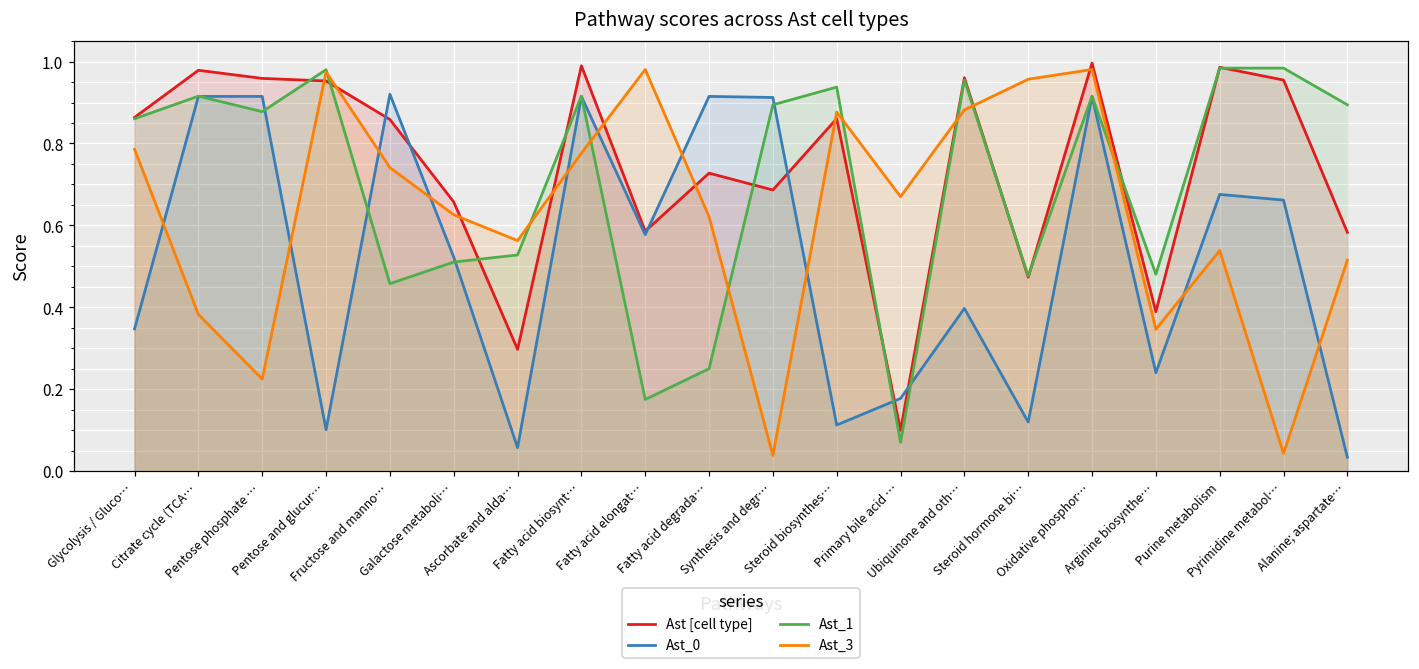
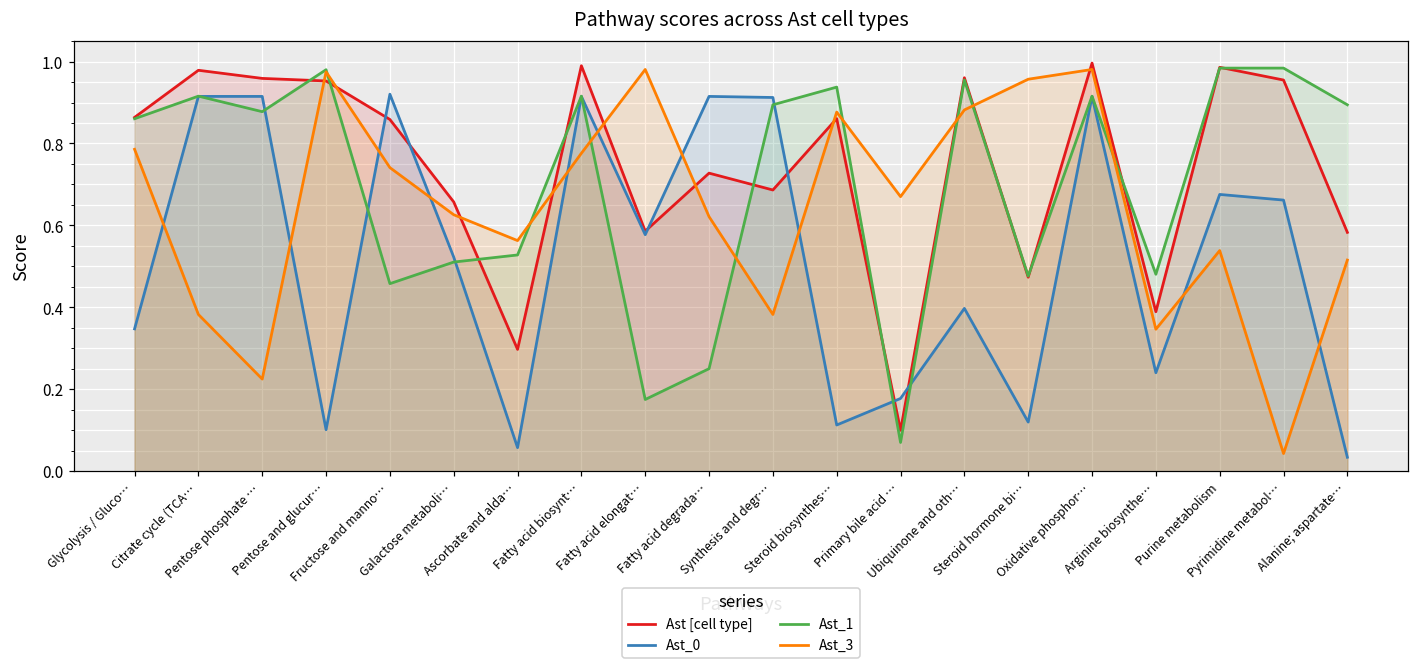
Ast_3, Synthesis and degr…: 0.04 -> 0.38
